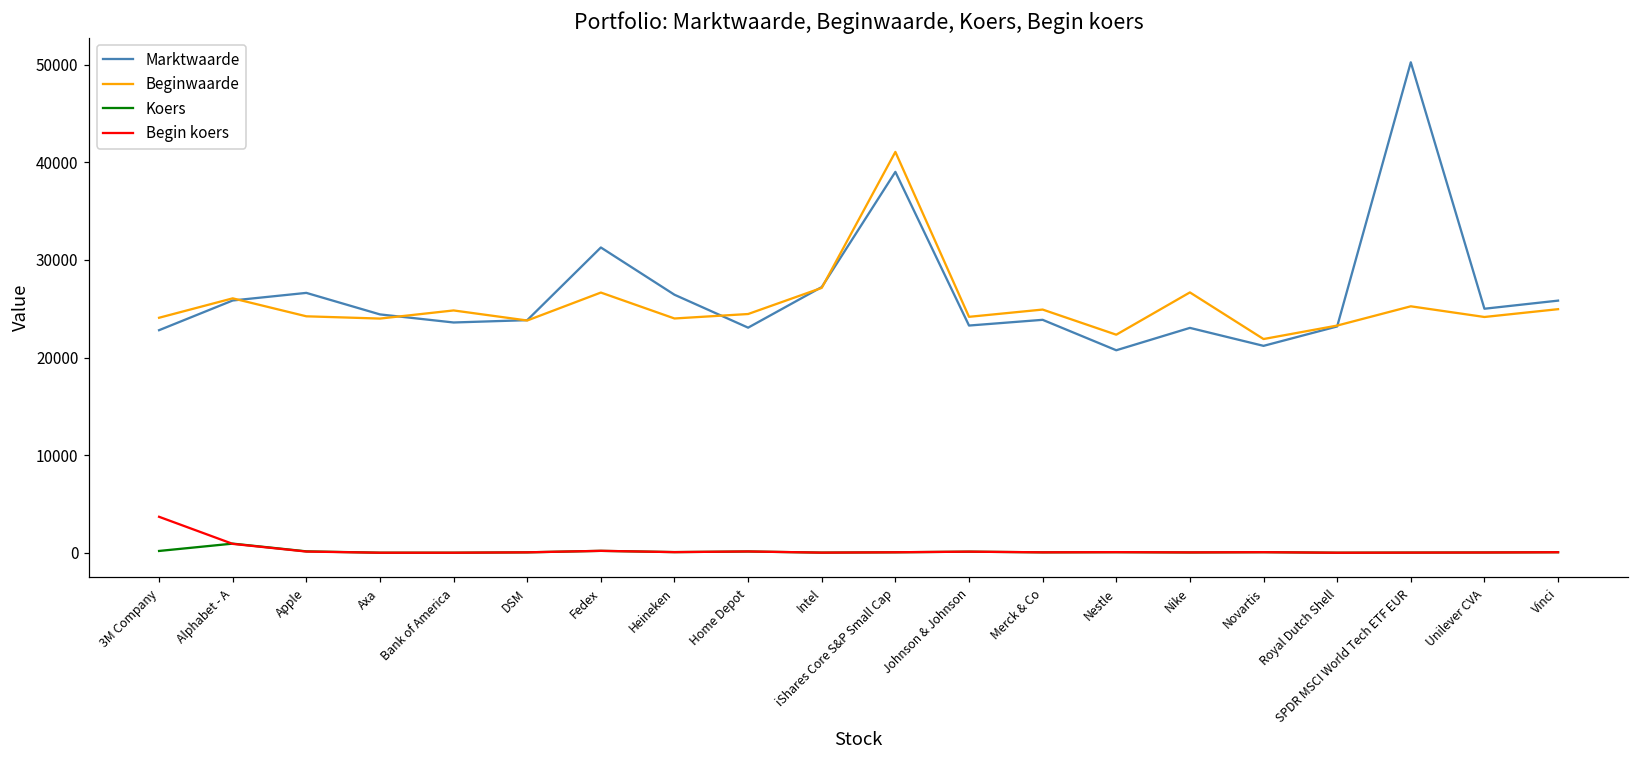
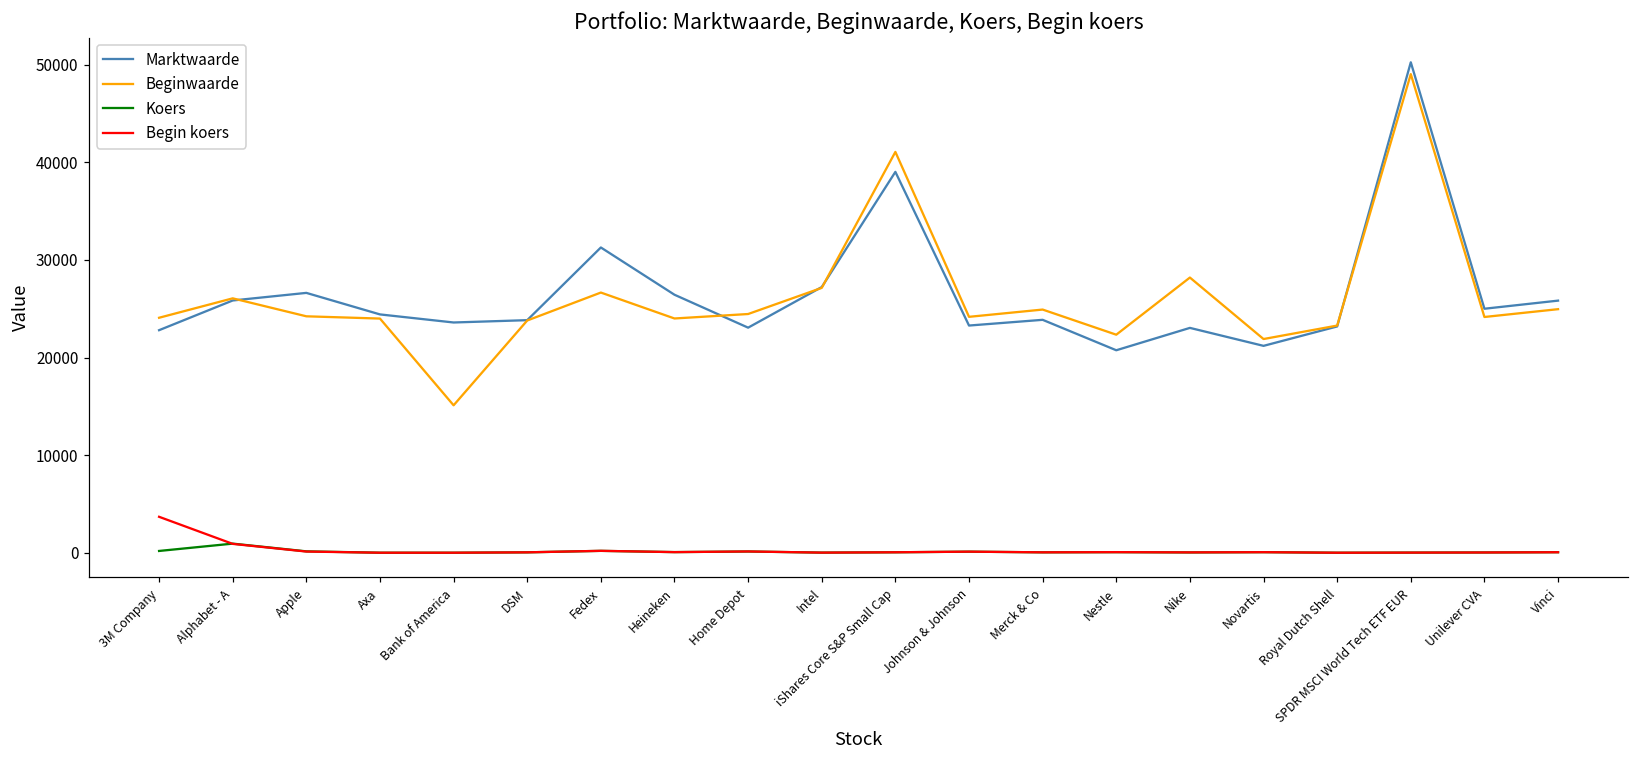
Beginwaarde, Bank of America: 25000 -> 15000
Beginwaarde, Nike: 27000 -> 28000
Beginwaarde, SPDR MSCI World Tech ETF EUR: 25000 -> 49000
